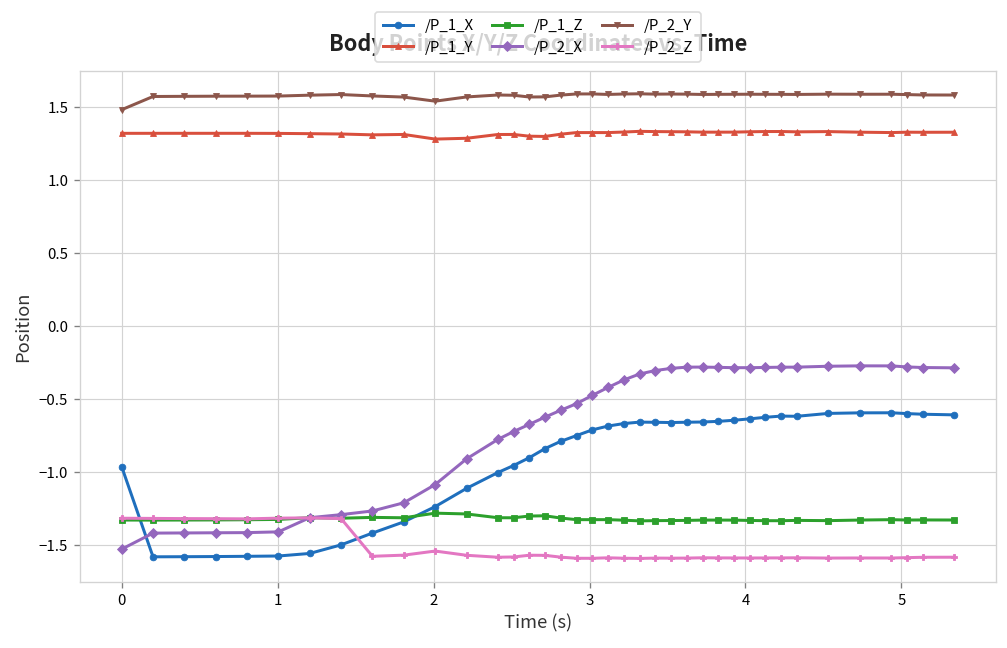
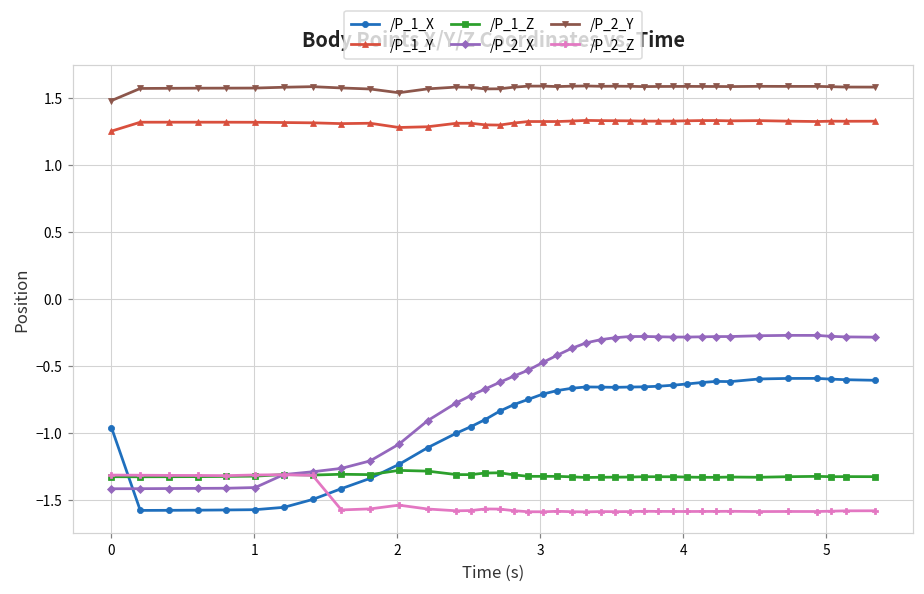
/P_1_Y, 0: 1.32 -> 1.25
/P_2_X, 0: -1.53 -> -1.42
